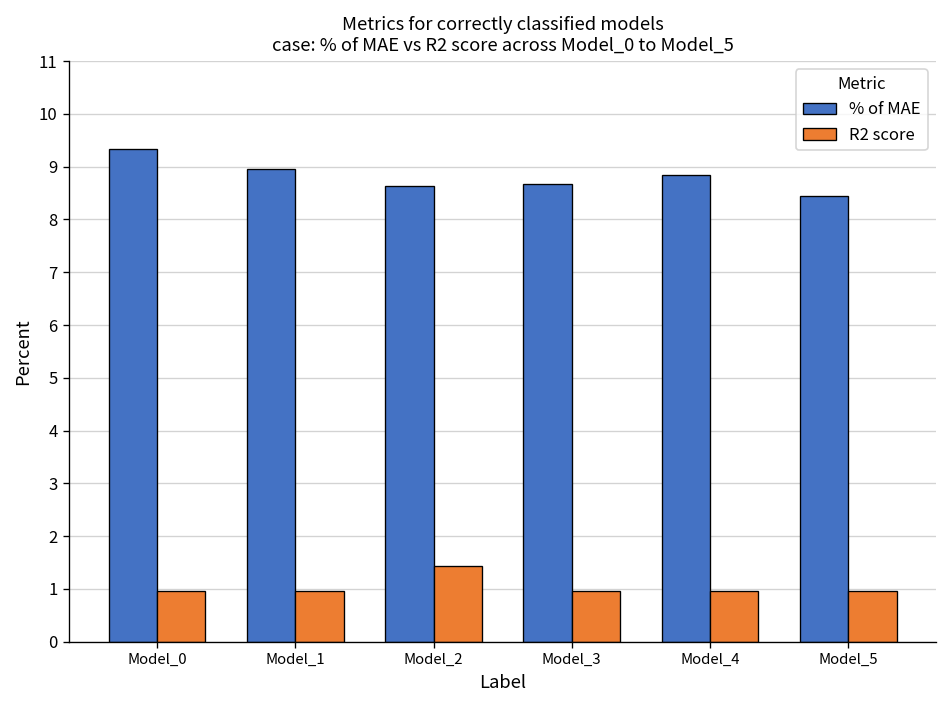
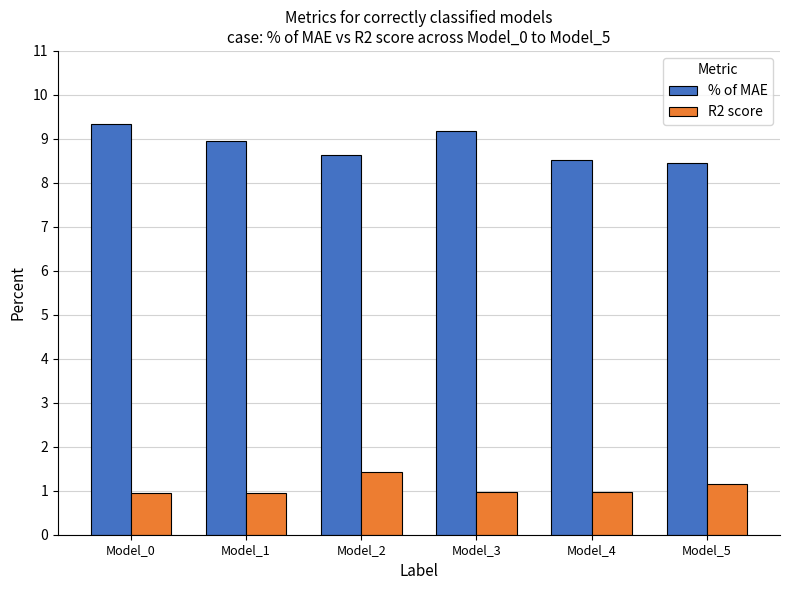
% of MAE, Model_3: 8.7 -> 9.2
% of MAE, Model_4: 8.8 -> 8.5
R2 score, Model_5: 1.0 -> 1.2
